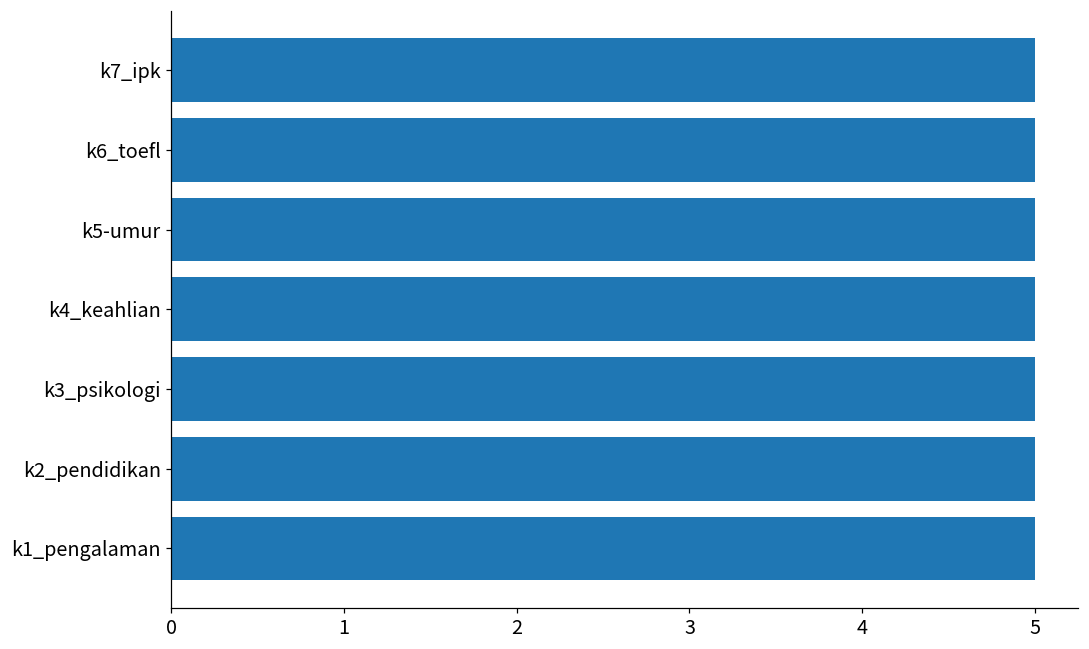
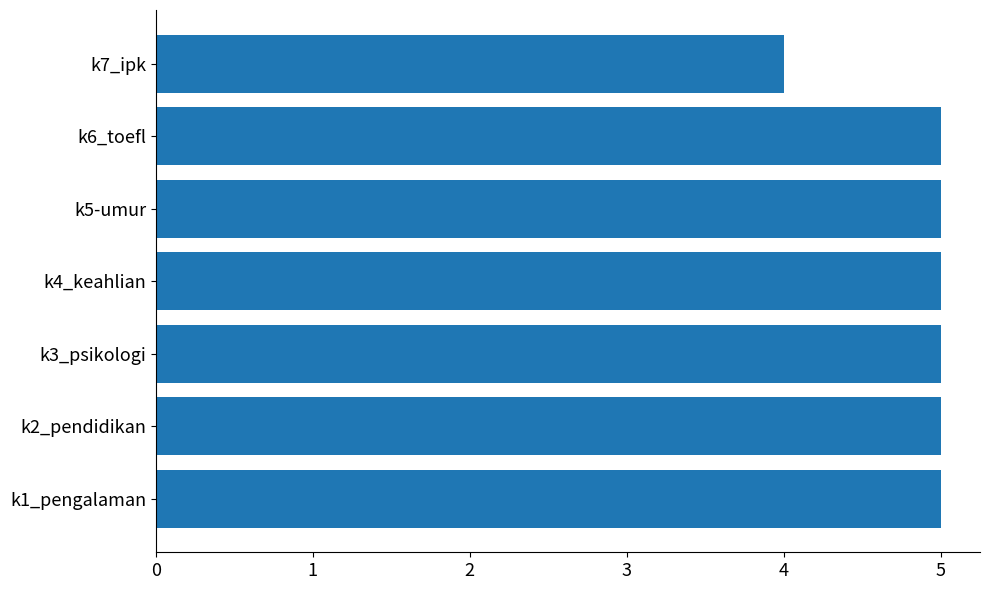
k7_ipk: 5 -> 4
